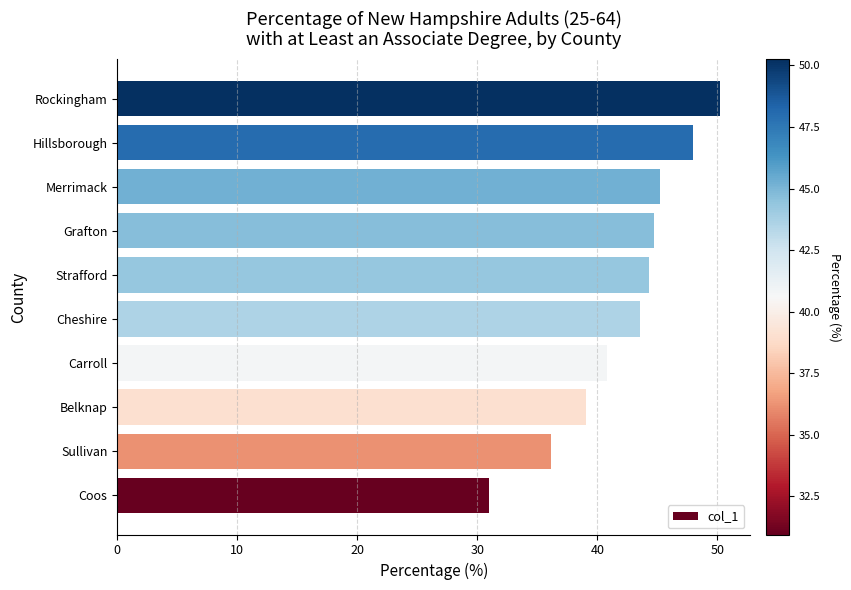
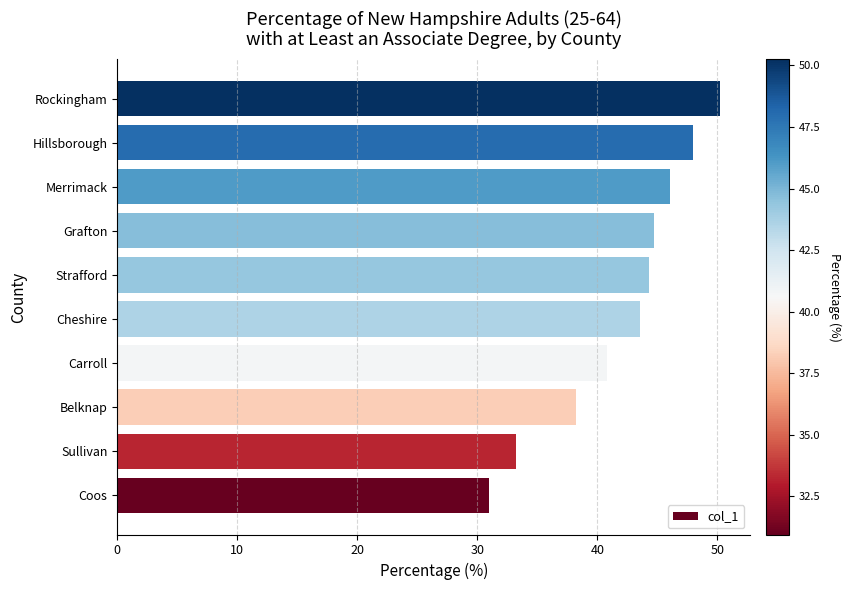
Merrimack: 45.2 -> 46.0
Belknap: 39.0 -> 38.2
Sullivan: 36.2 -> 33.2
